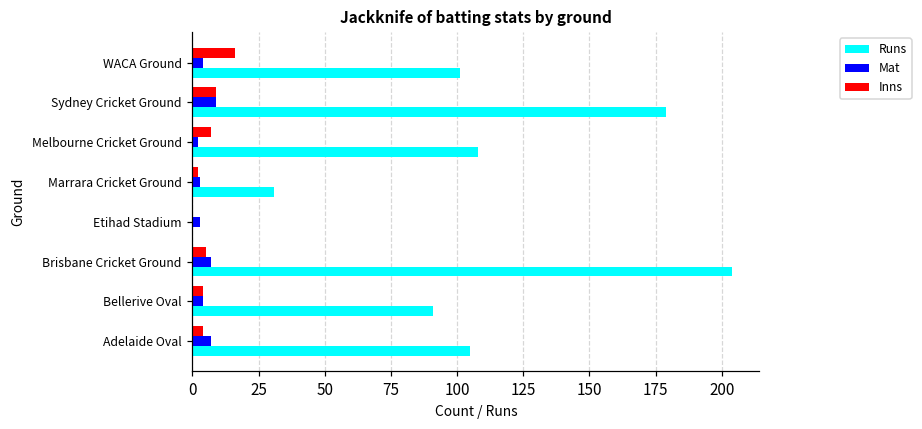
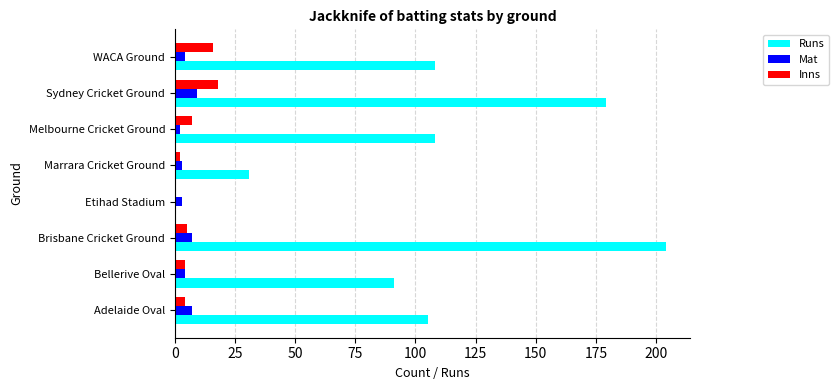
Runs, WACA Ground: 101 -> 108
Inns, Sydney Cricket Ground: 9 -> 18
